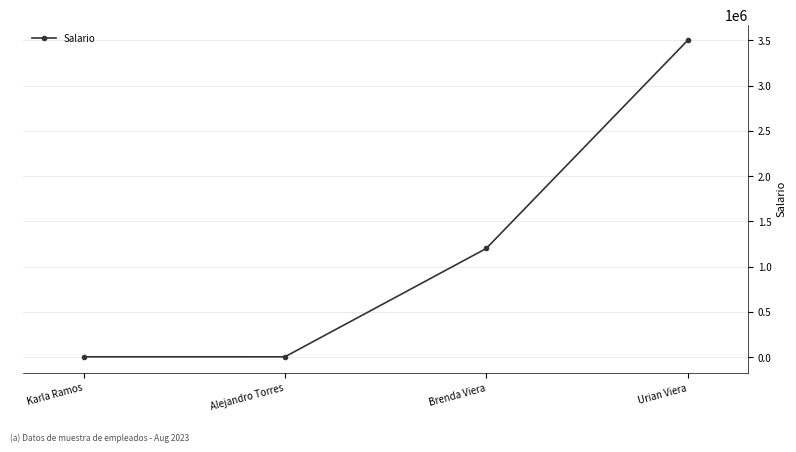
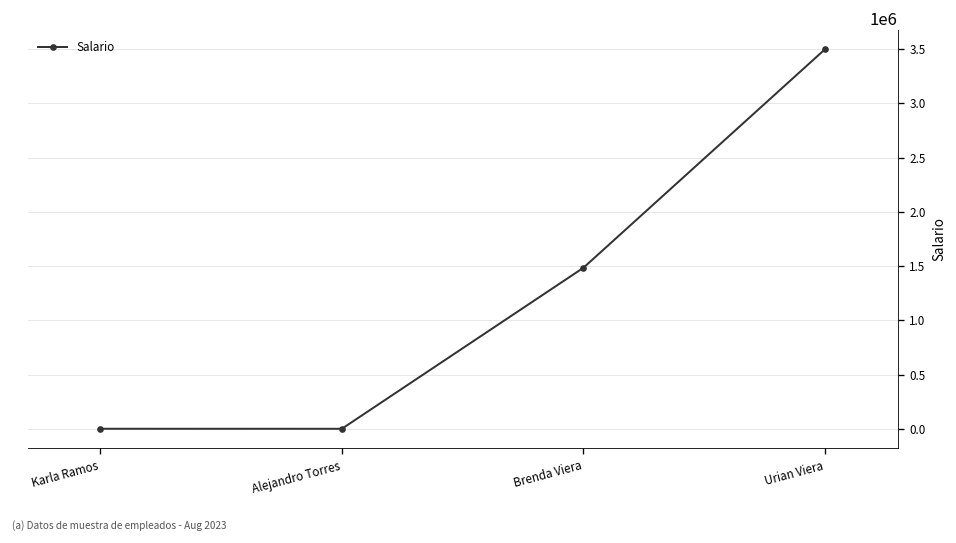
Brenda Viera: 1200000 -> 1500000
